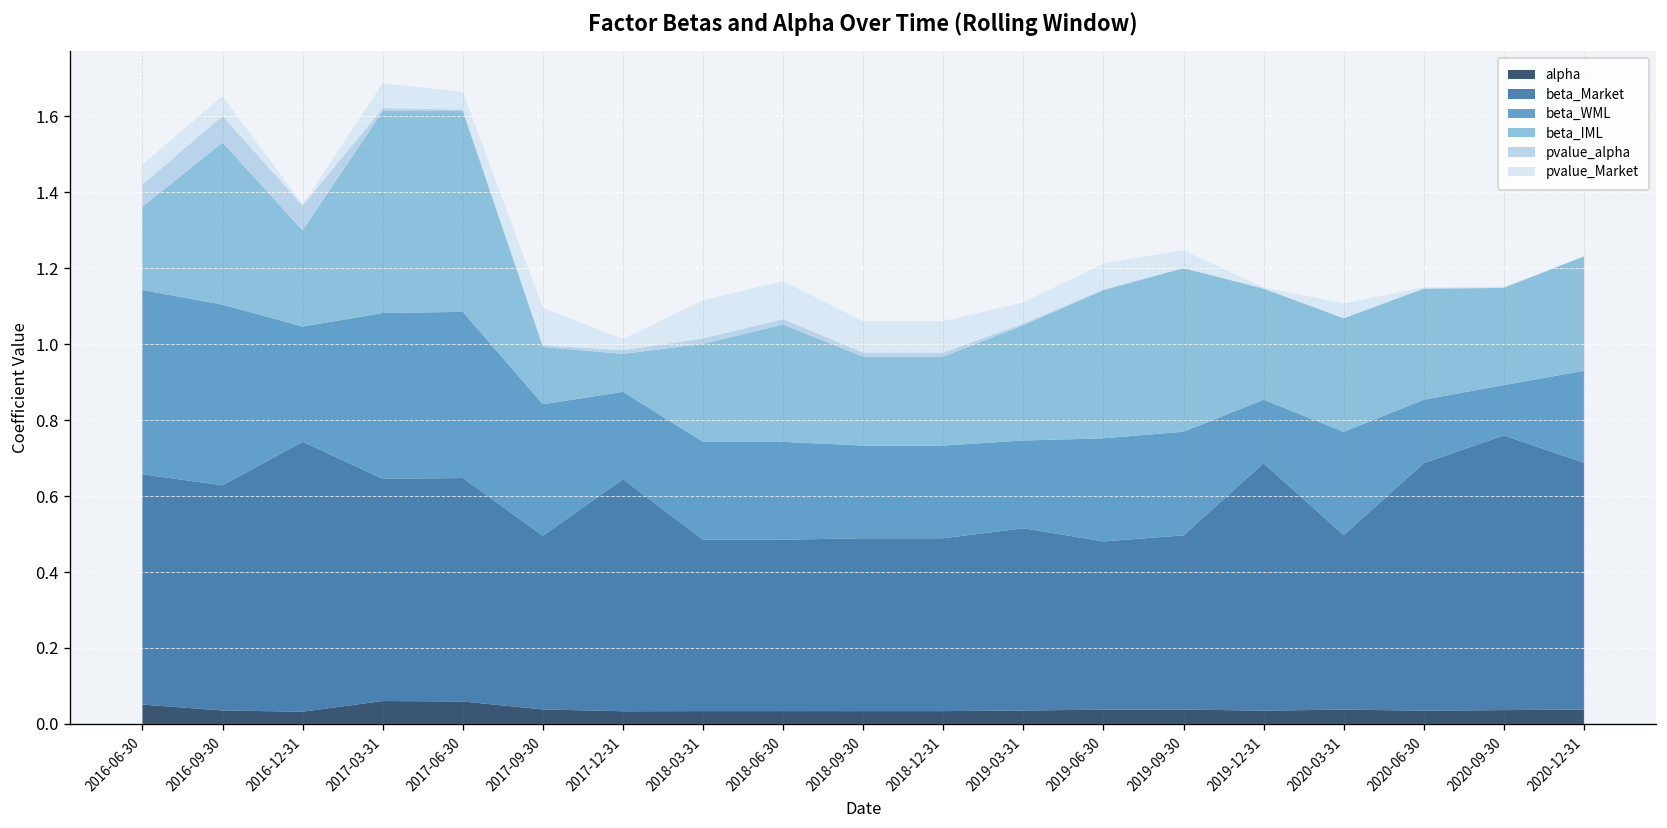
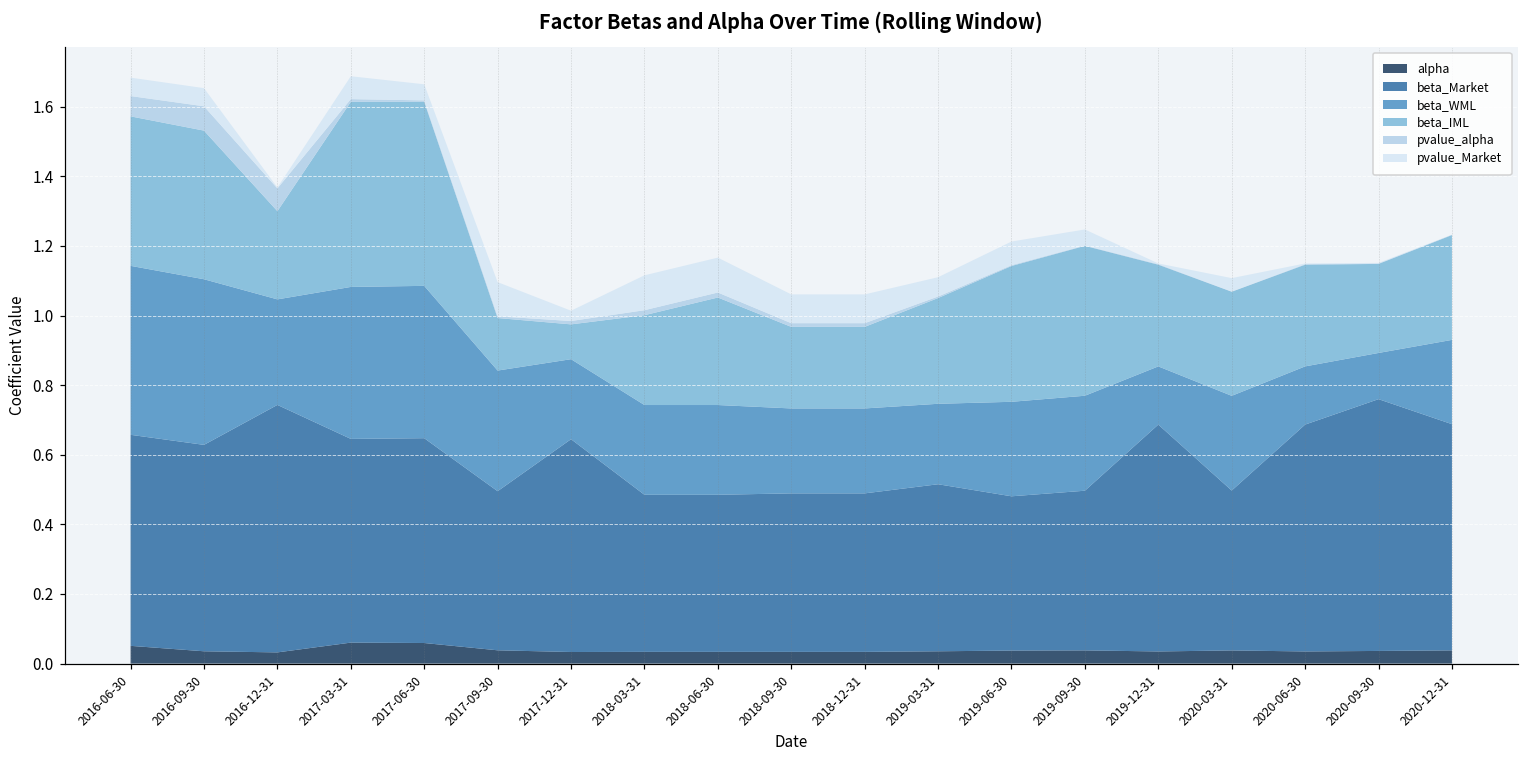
beta_IML, 2016-06-30: 0.22 -> 0.43
